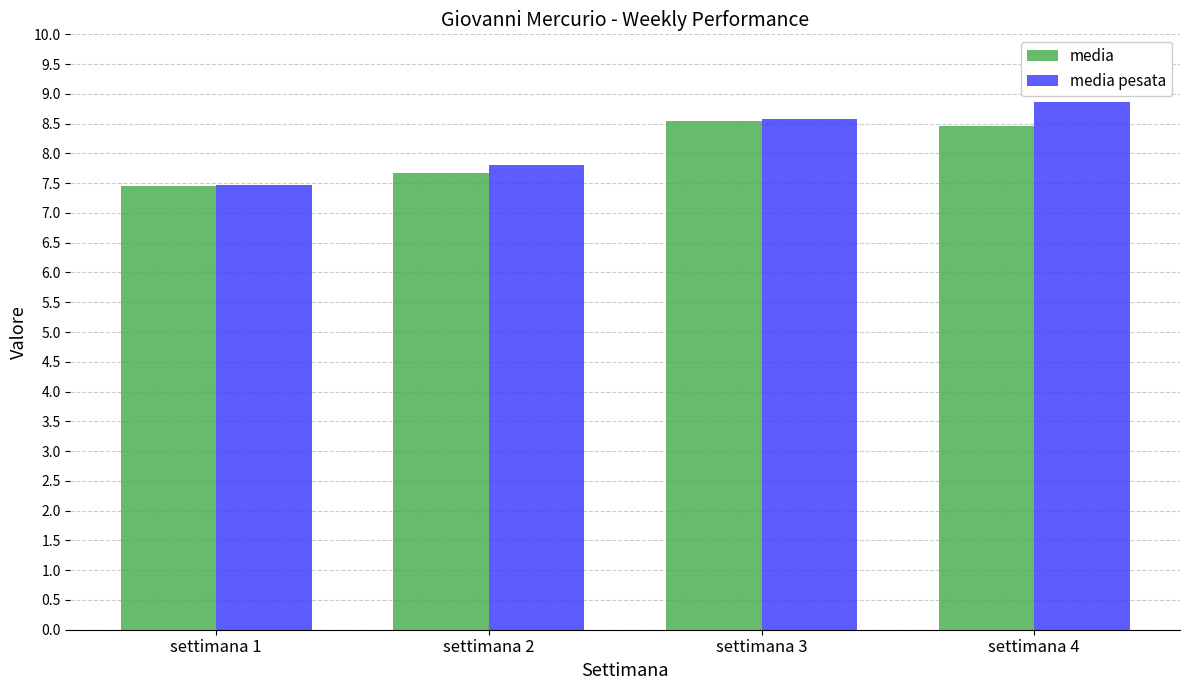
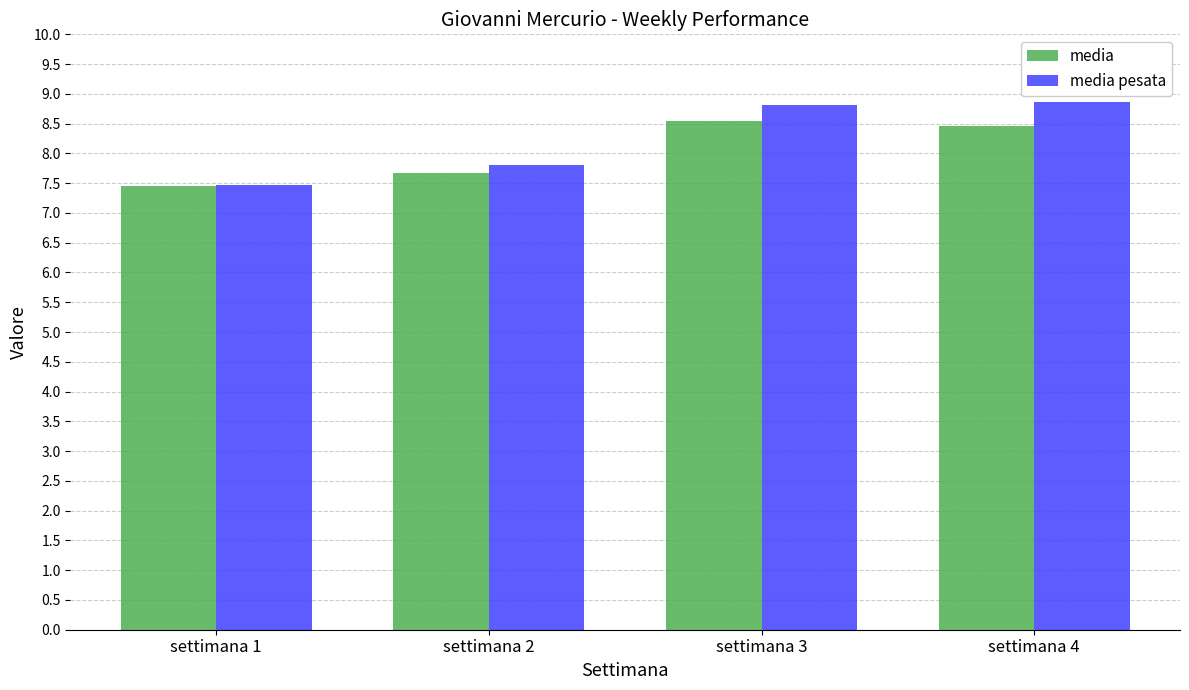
media pesata, settimana 3: 8.6 -> 8.8
